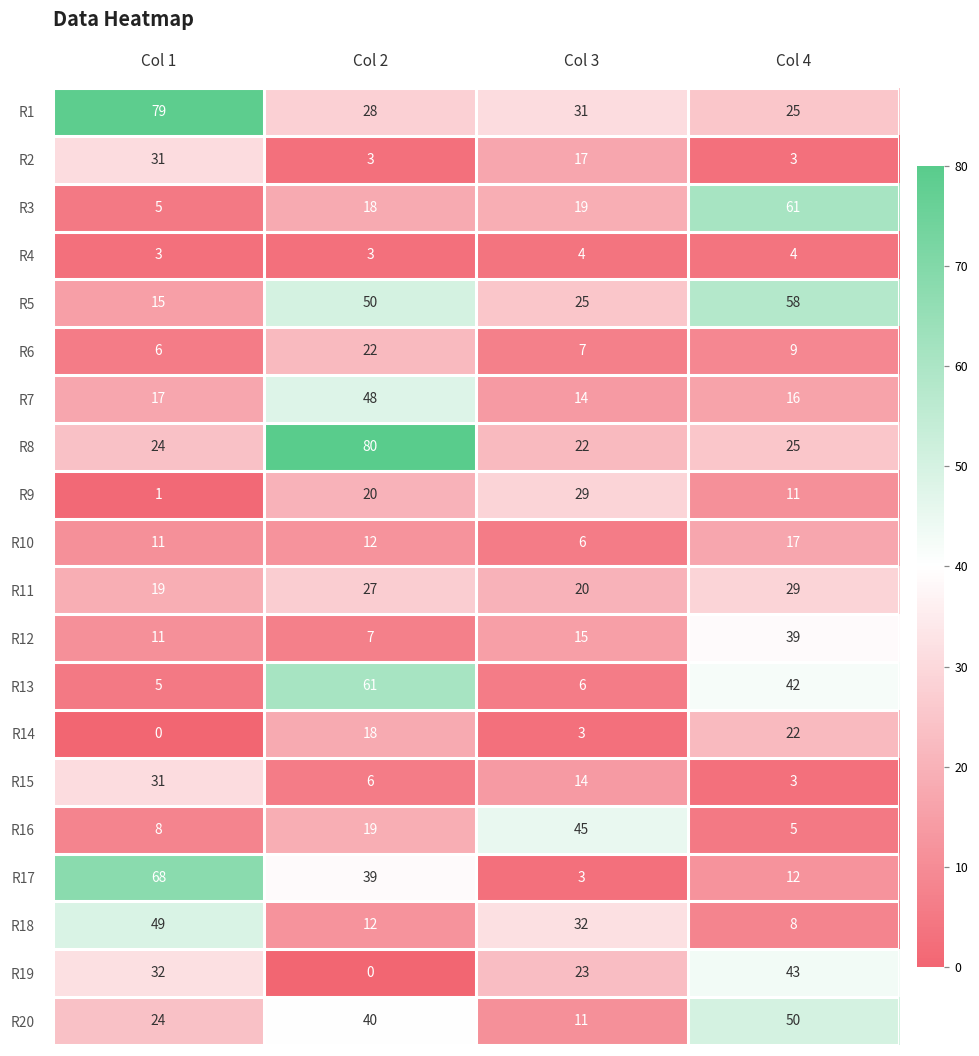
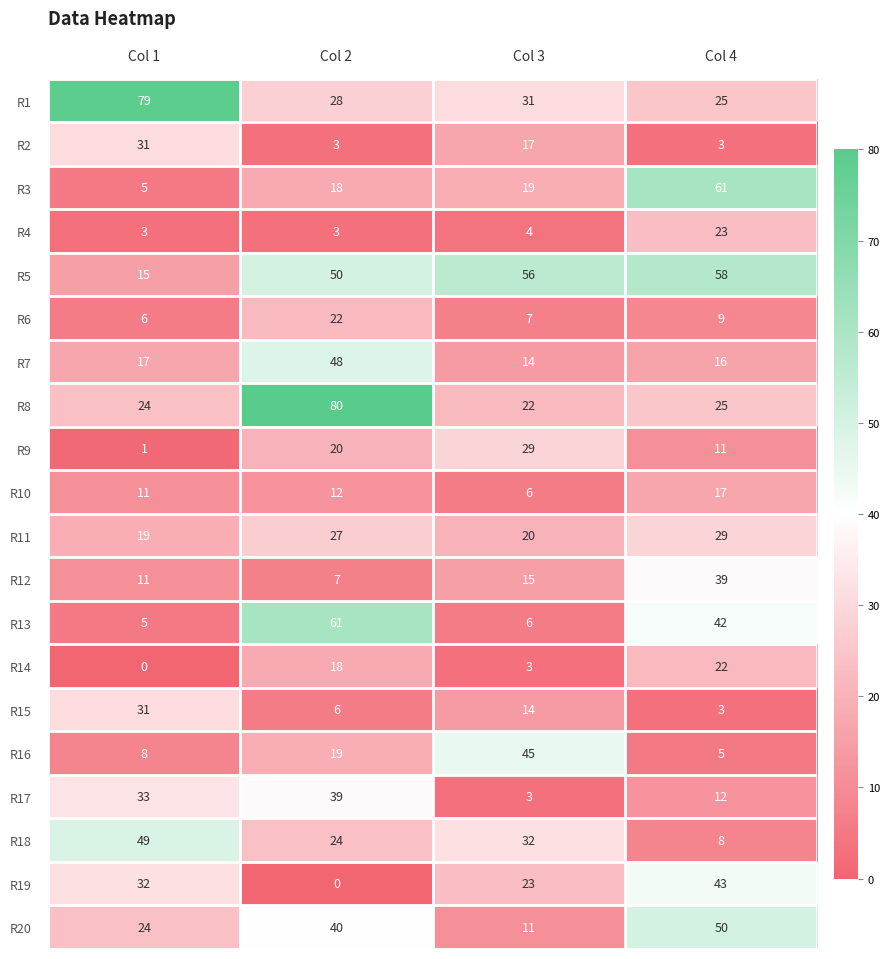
R4, Col 4: 4 -> 23
R5, Col 3: 25 -> 56
R17, Col 1: 68 -> 33
R18, Col 2: 12 -> 24
